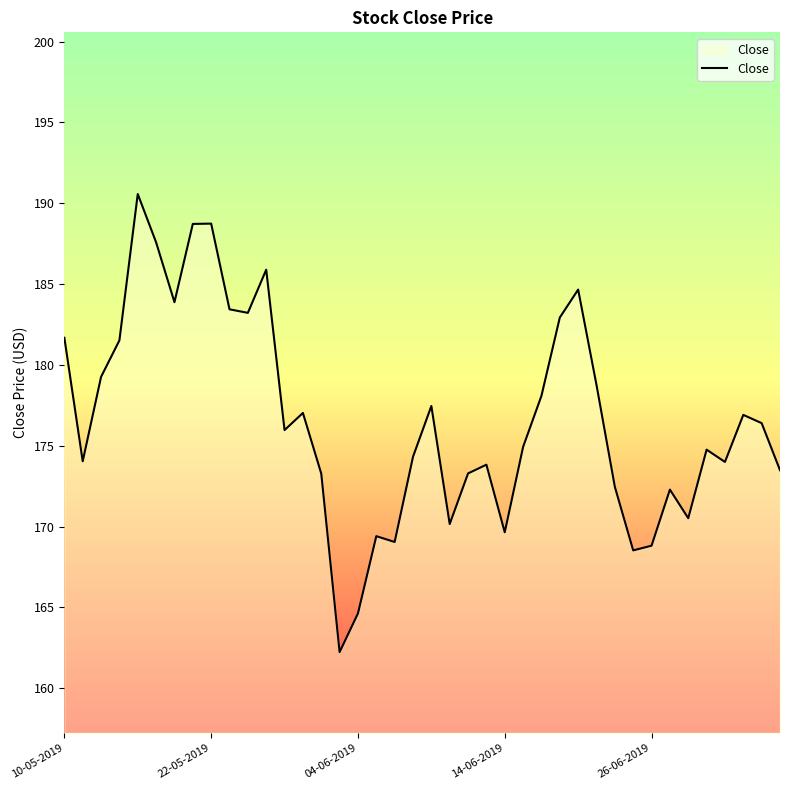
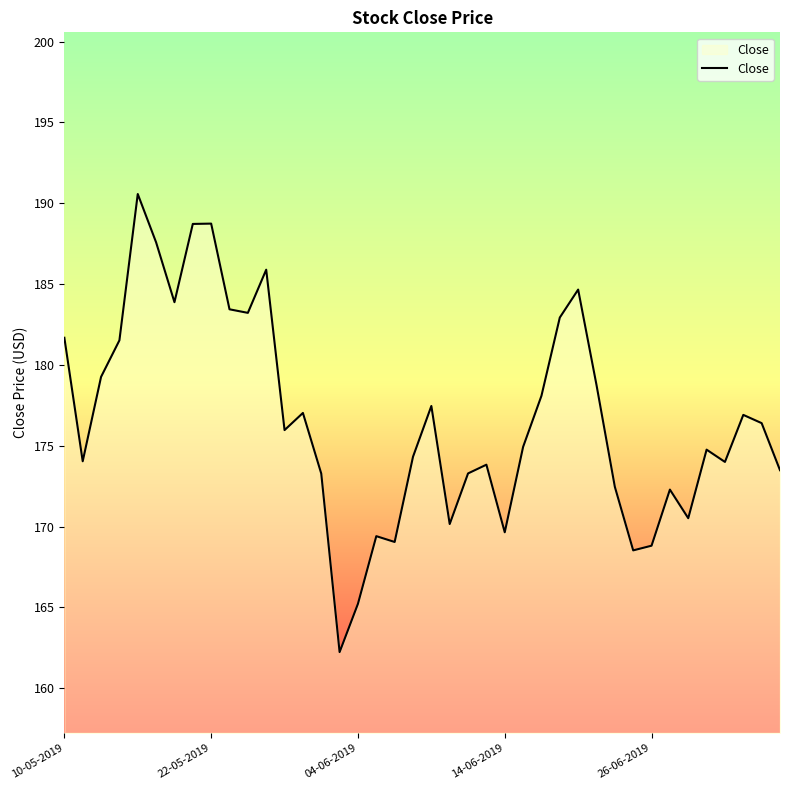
04-06-2019: 164.6 -> 165.2
